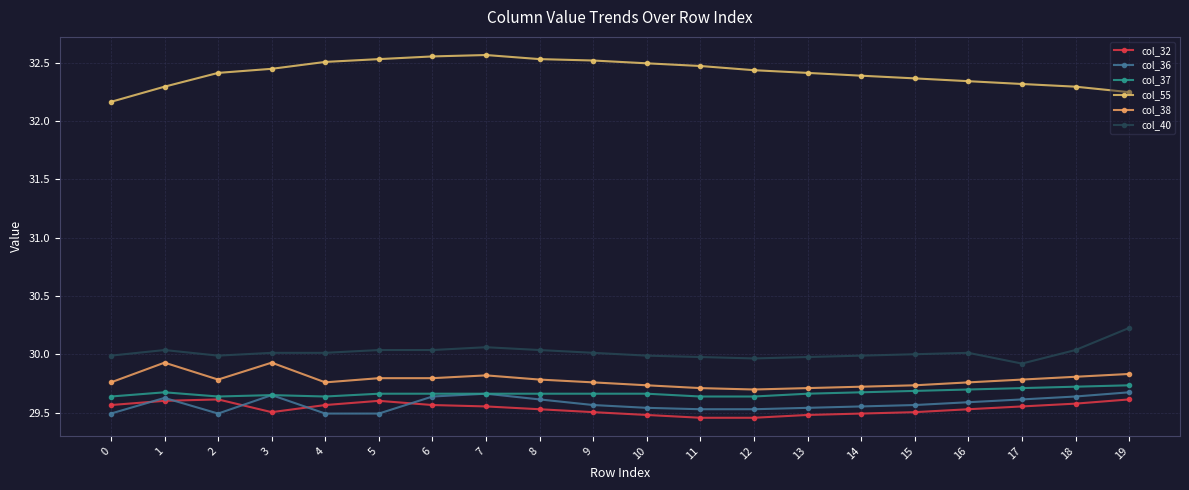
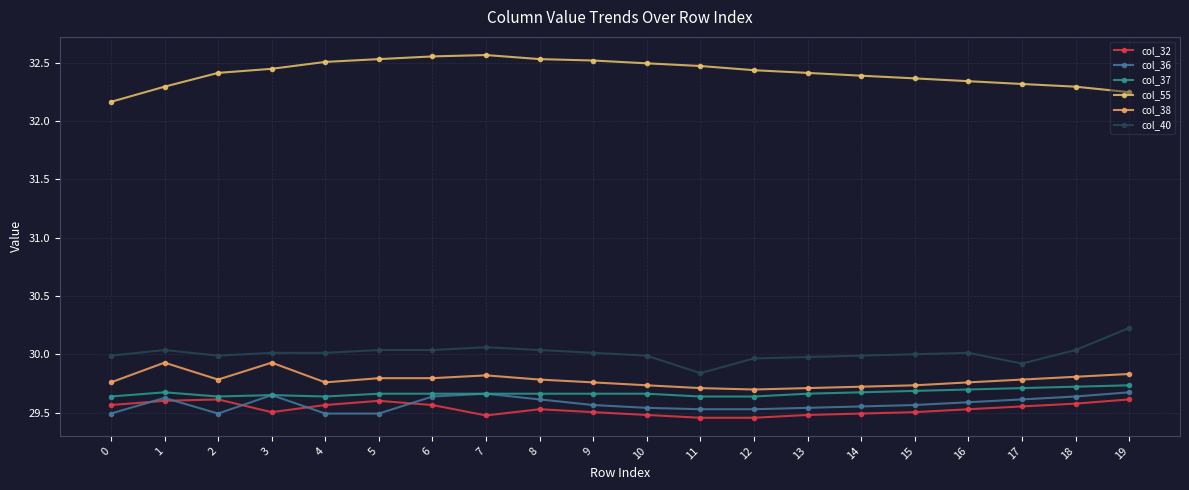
col_32, 7: 29.56 -> 29.48
col_40, 11: 29.98 -> 29.84
